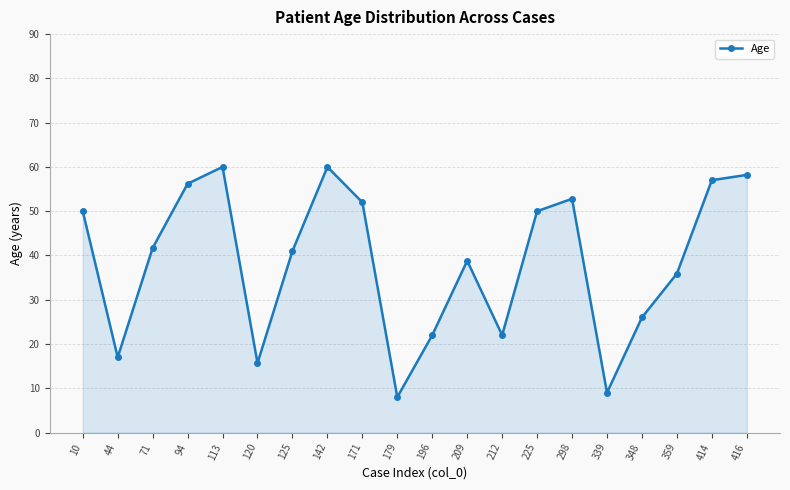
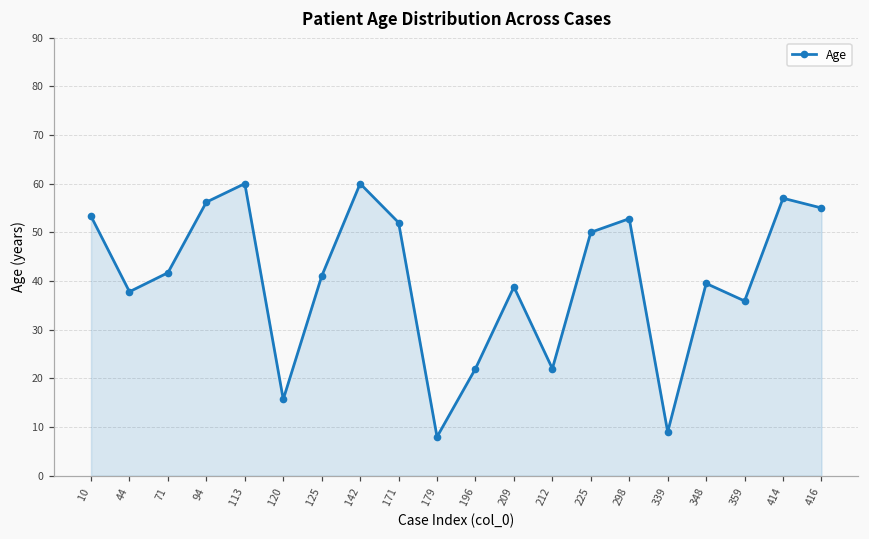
10: 50 -> 53
44: 17 -> 38
348: 26 -> 40
416: 58 -> 55
